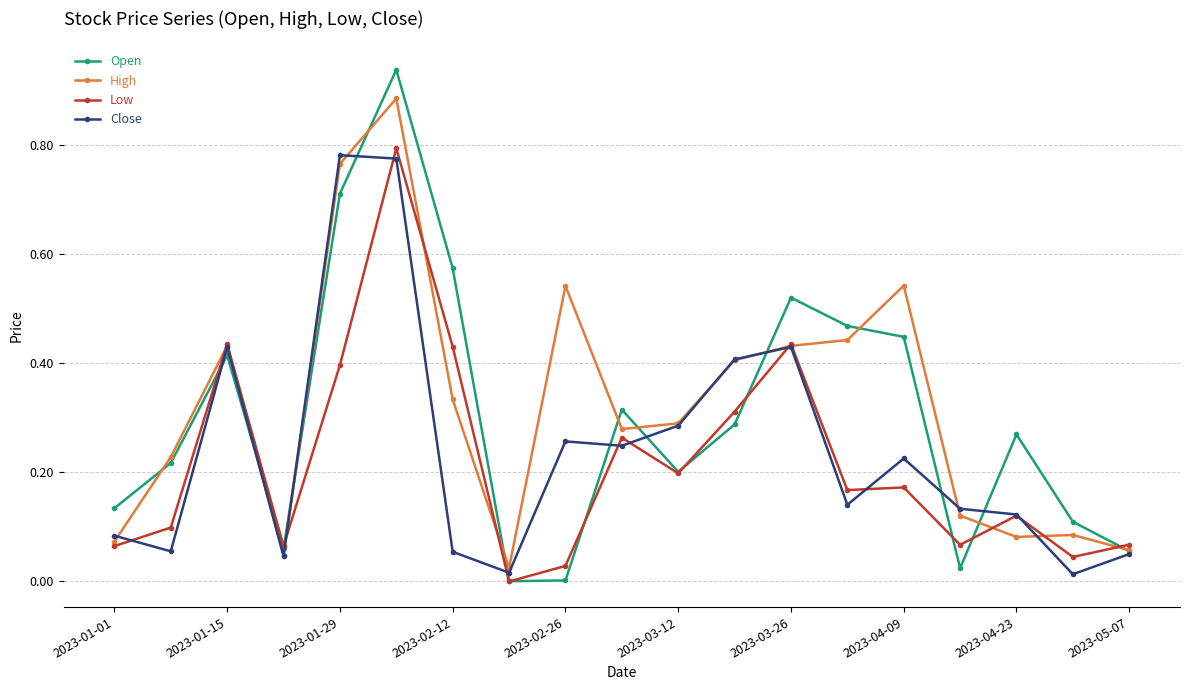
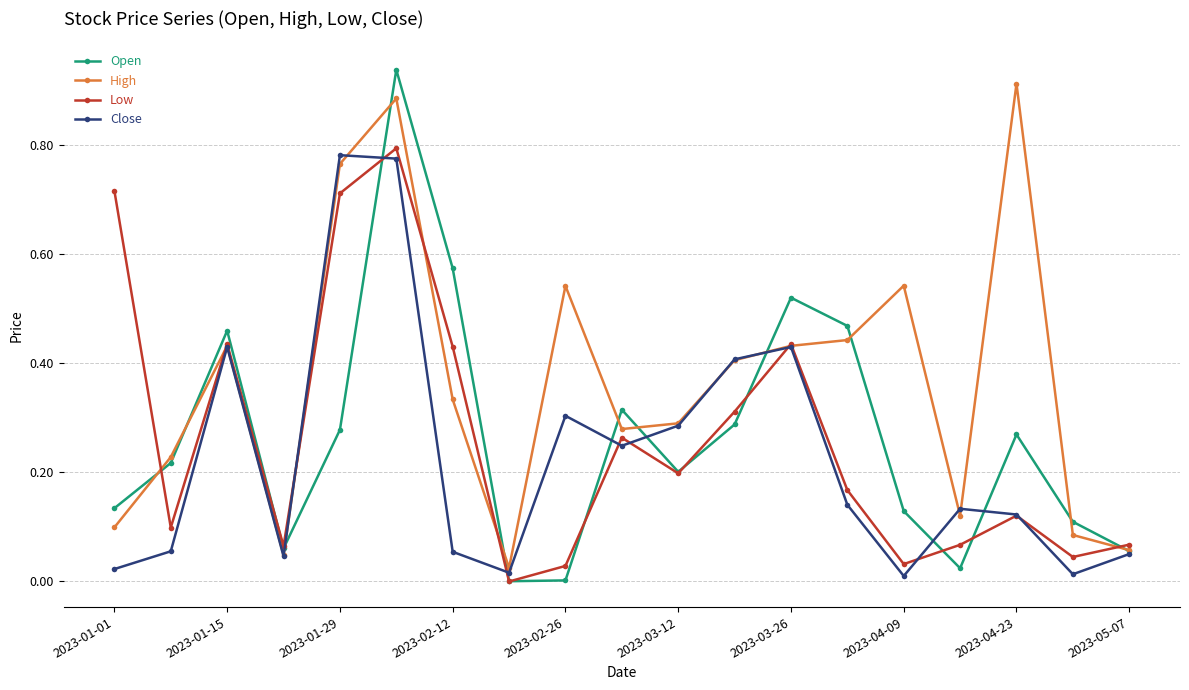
High, 2023-01-01: 0.07 -> 0.10
Low, 2023-01-01: 0.06 -> 0.72
Close, 2023-01-01: 0.08 -> 0.02
Open, 2023-01-15: 0.41 -> 0.46
Open, 2023-01-29: 0.71 -> 0.28
Low, 2023-01-29: 0.40 -> 0.71
Close, 2023-02-26: 0.26 -> 0.30
Open, 2023-04-09: 0.45 -> 0.13
Low, 2023-04-09: 0.17 -> 0.03
Close, 2023-04-09: 0.23 -> 0.01
High, 2023-04-23: 0.08 -> 0.91
